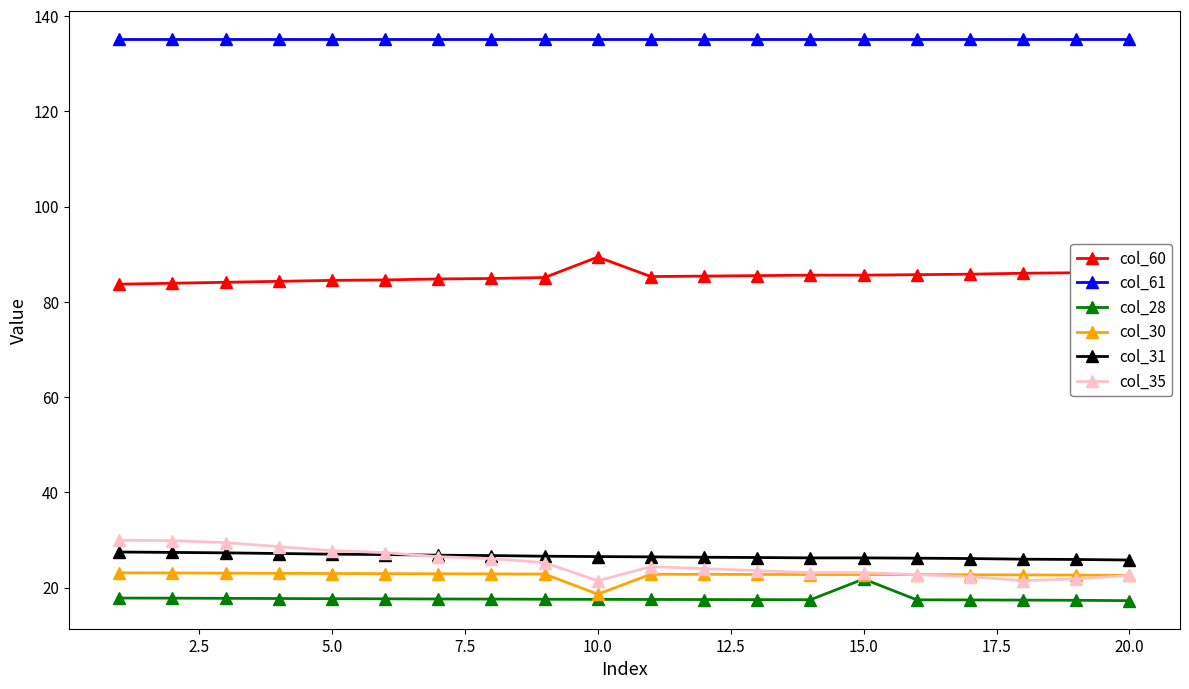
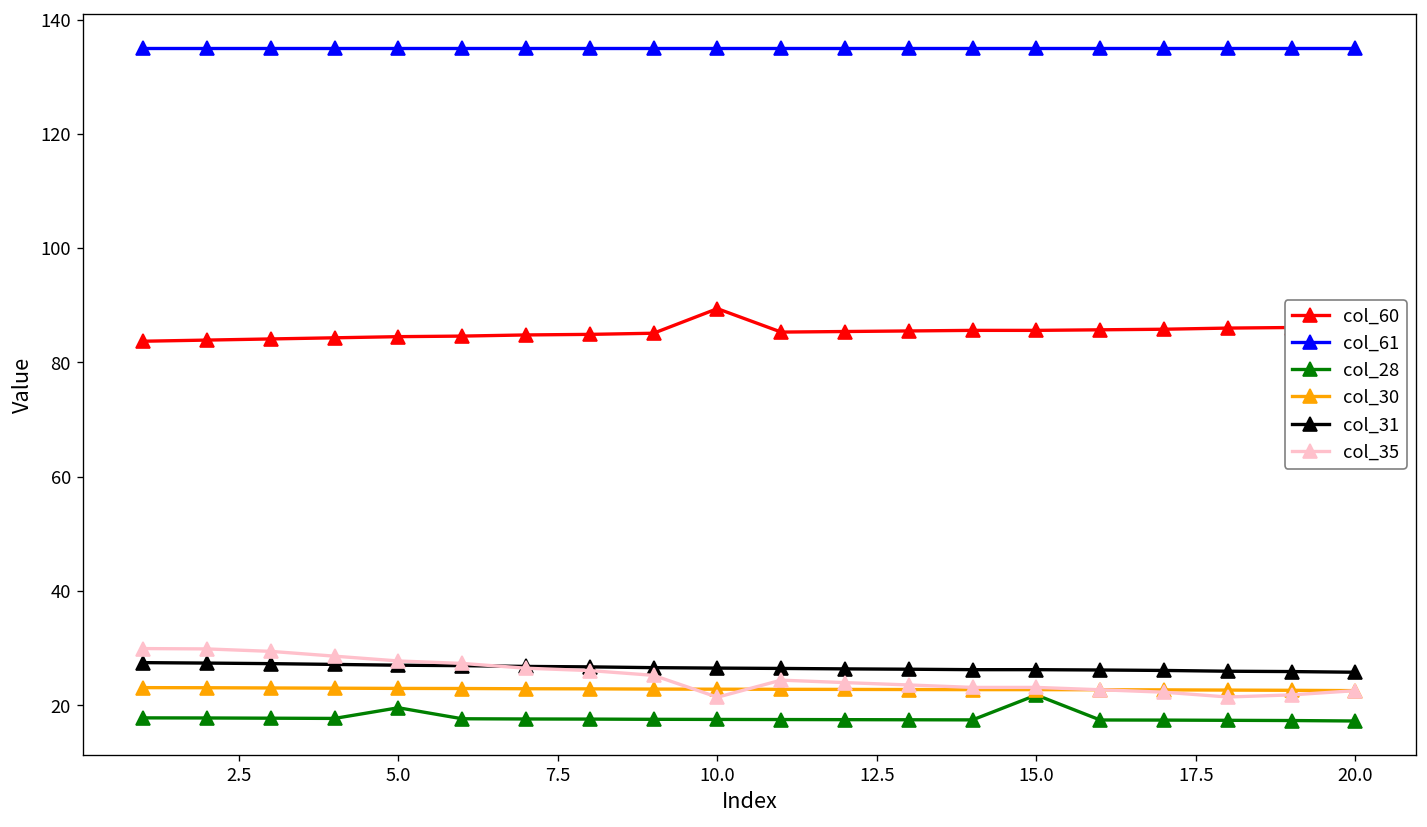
col_28, 5.0: 18 -> 20
col_30, 10.0: 19 -> 23
